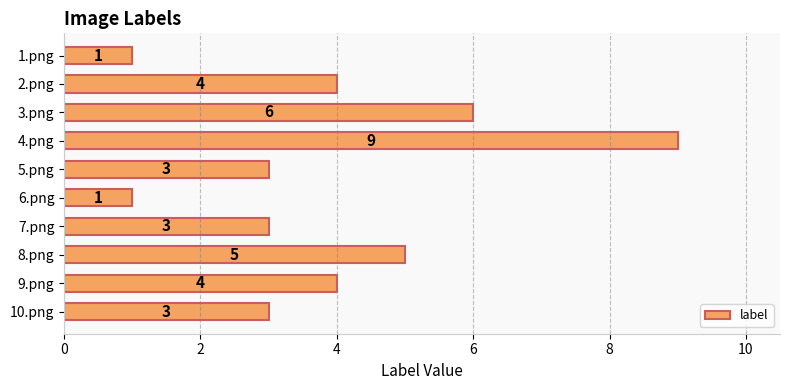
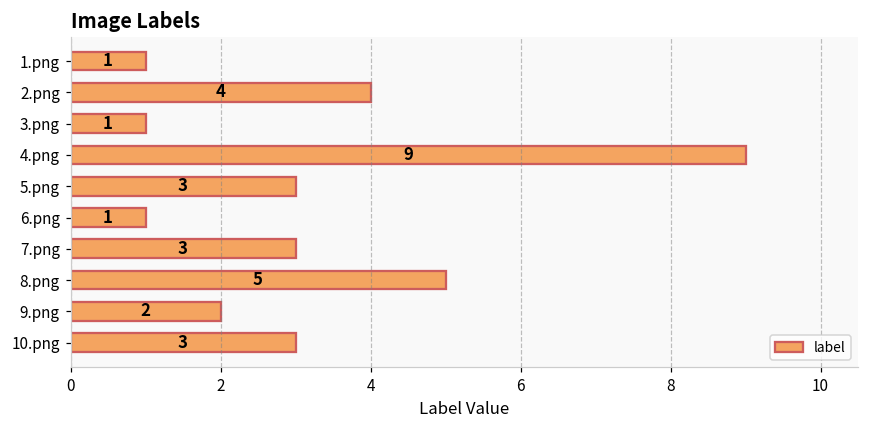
3.png: 6 -> 1
9.png: 4 -> 2
